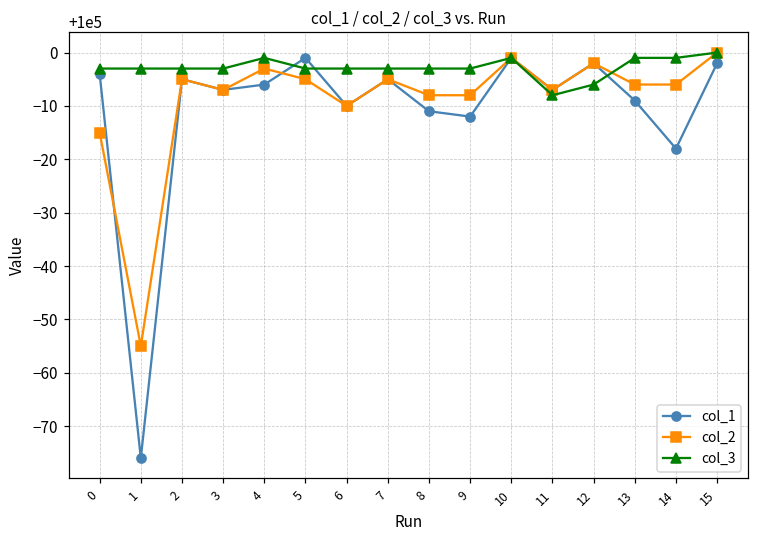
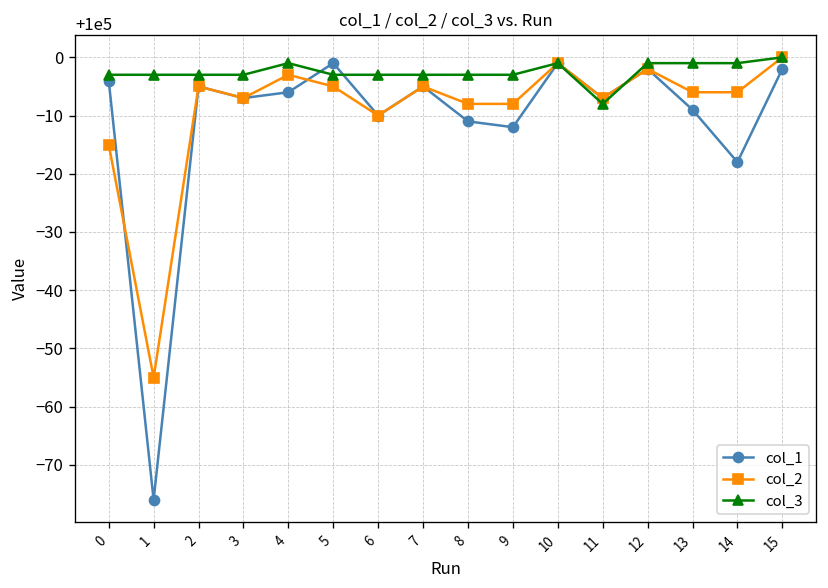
col_3, 12: 99994 -> 99999
